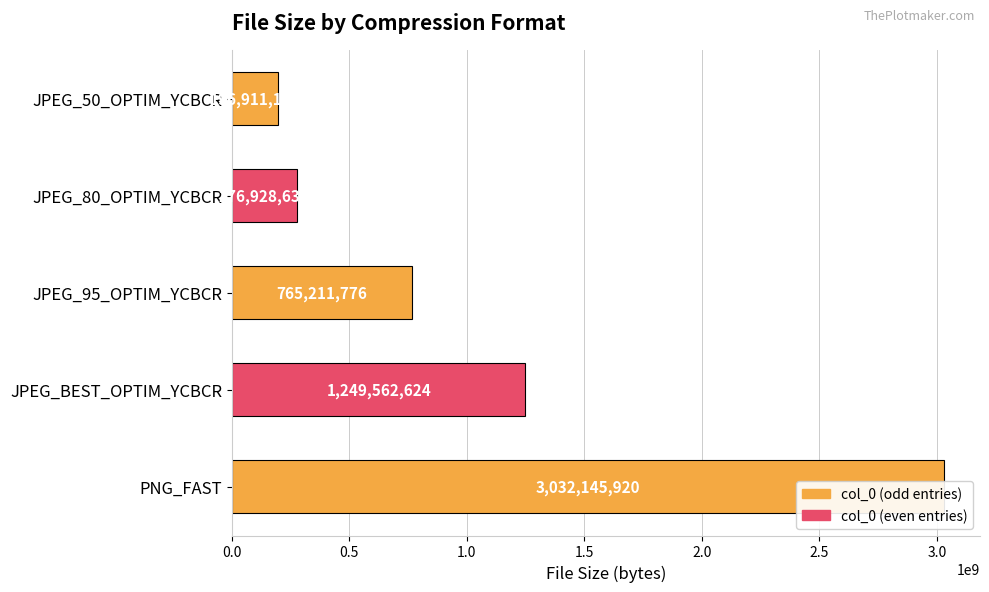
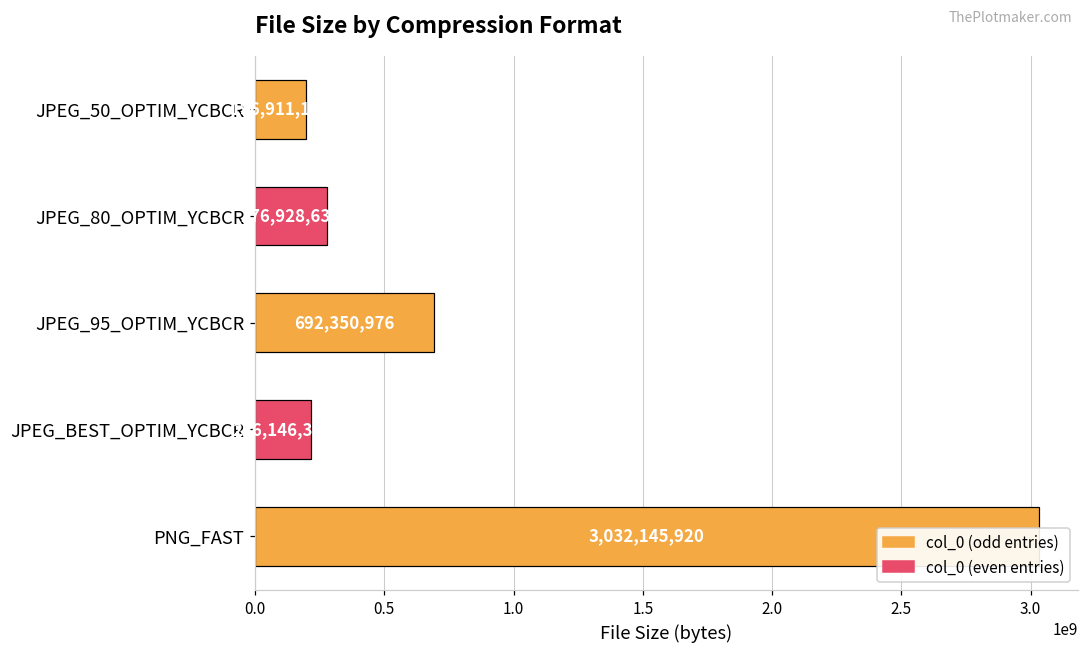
JPEG_95_OPTIM_YCBCR: 765,211,776 -> 692,350,976
JPEG_BEST_OPTIM_YCBCR: 1,249,562,624 -> 216,146,368
